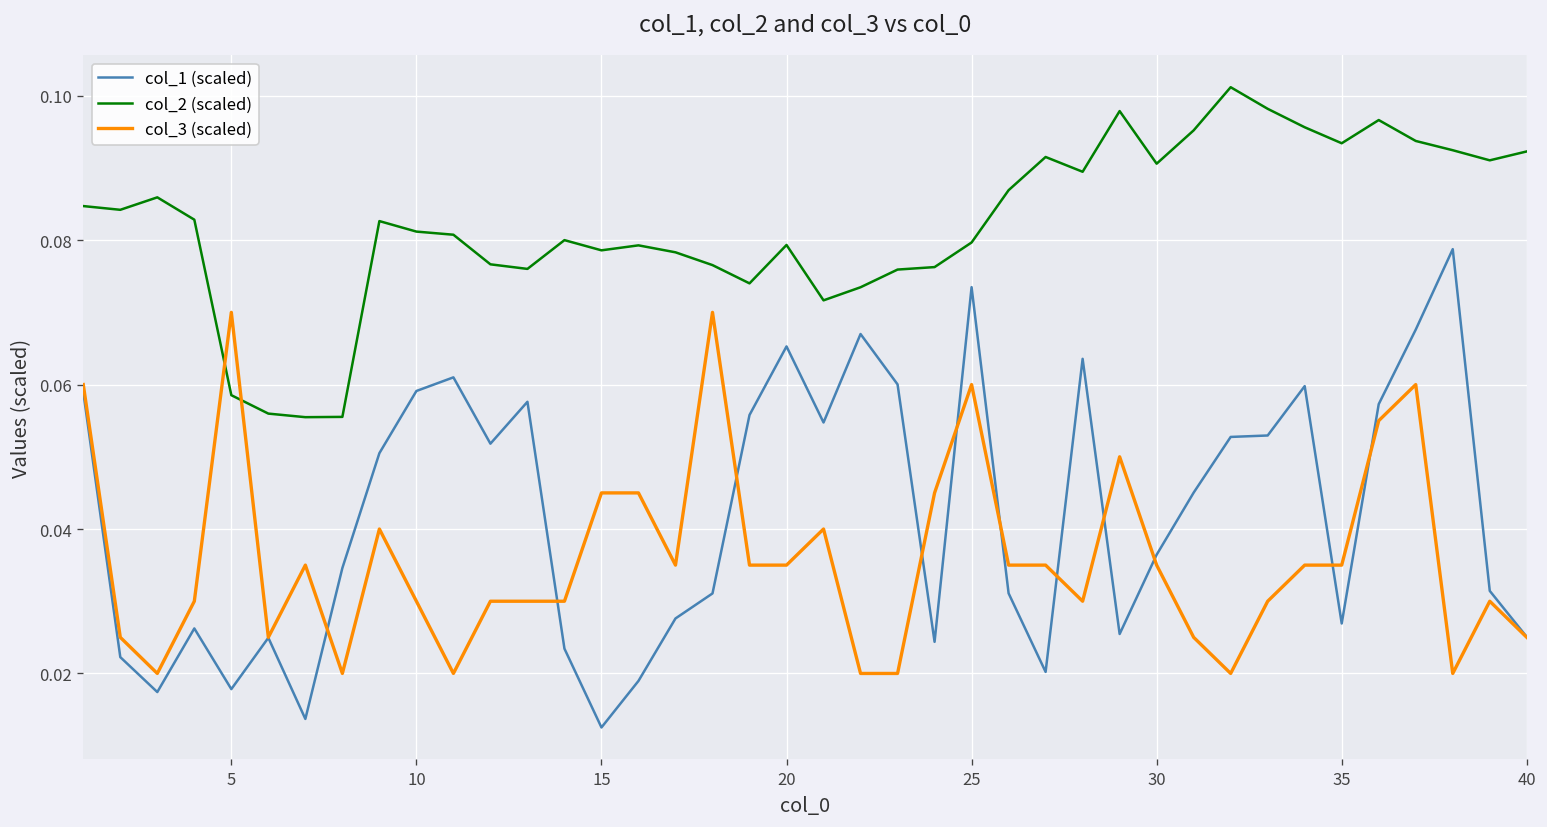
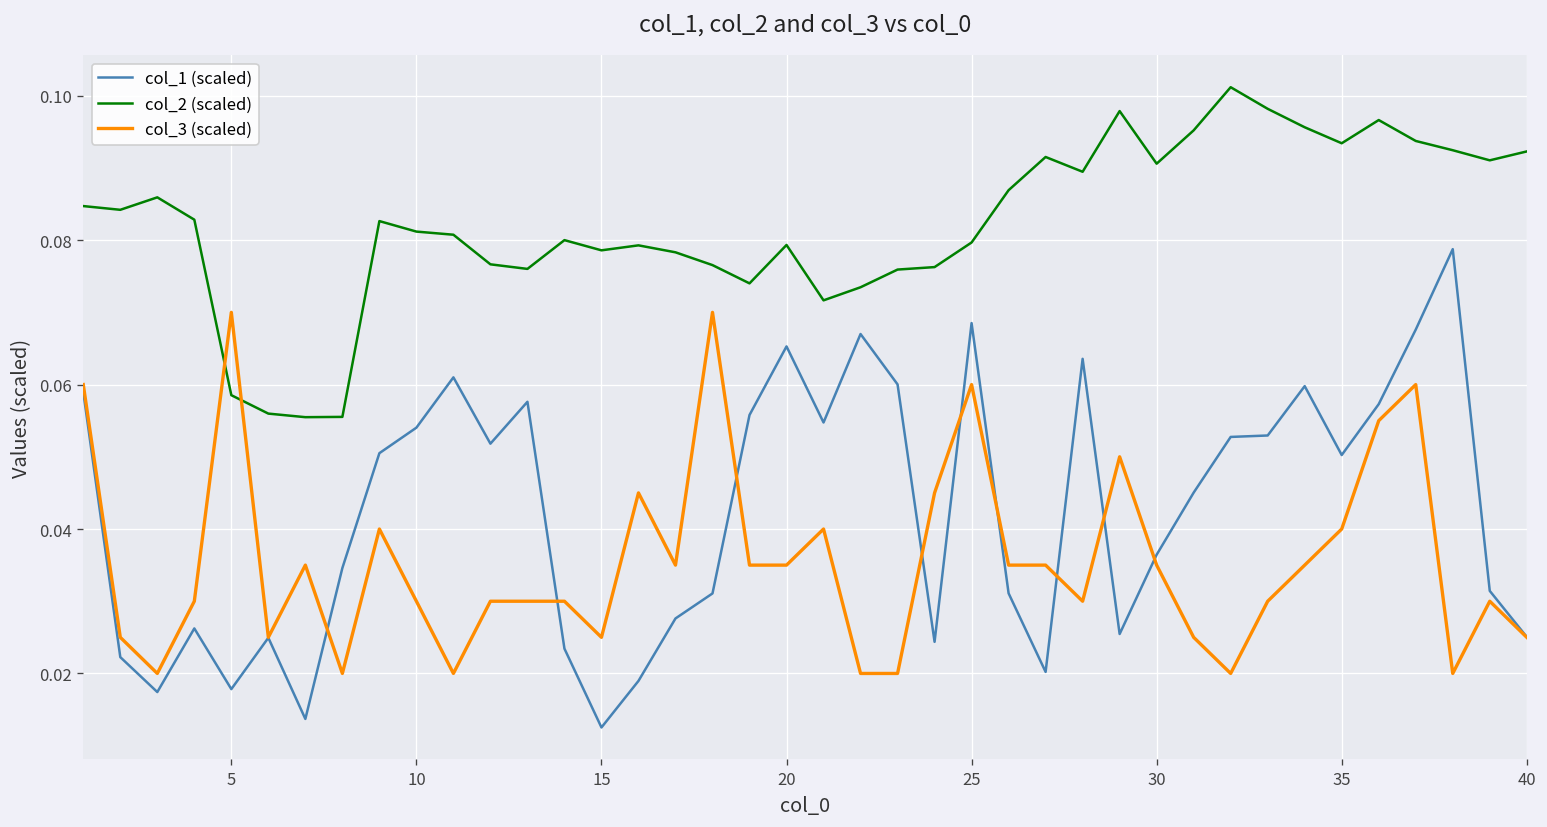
col_1 (scaled), 10: 0.059 -> 0.054
col_3 (scaled), 15: 0.045 -> 0.025
col_1 (scaled), 25: 0.073 -> 0.069
col_1 (scaled), 35: 0.027 -> 0.050
col_3 (scaled), 35: 0.035 -> 0.040
